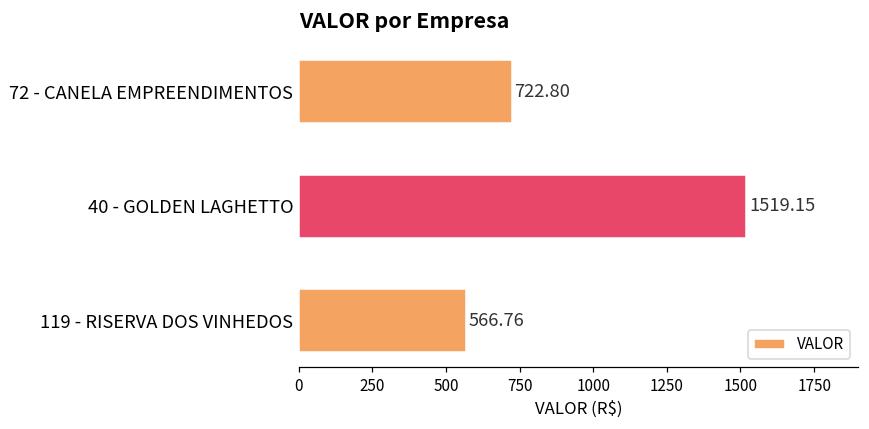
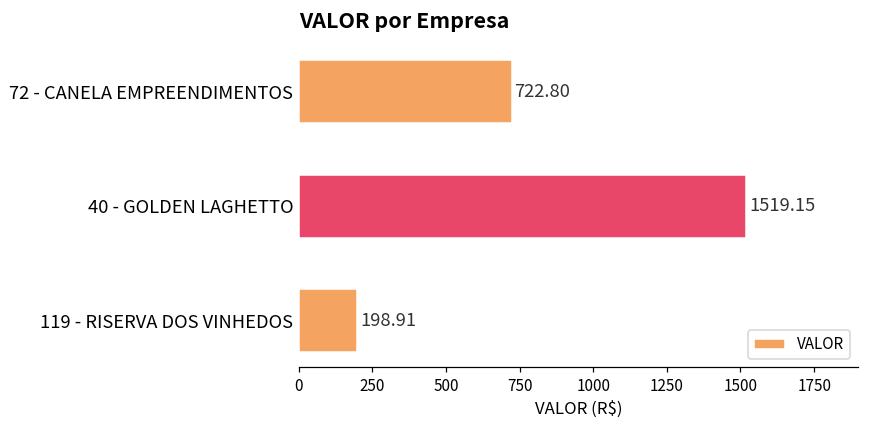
119 - RISERVA DOS VINHEDOS: 566.76 -> 198.91
